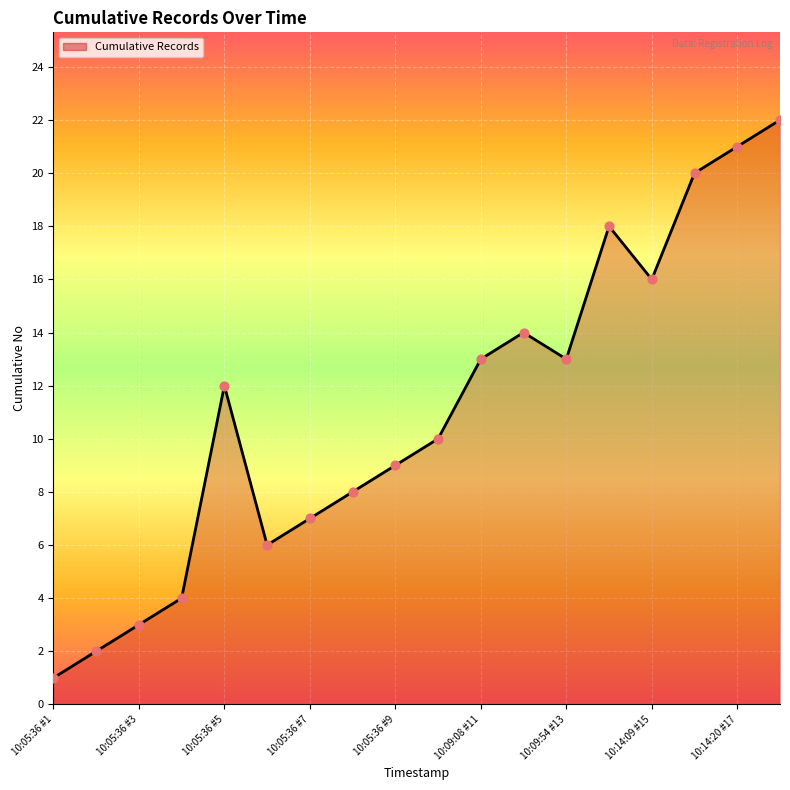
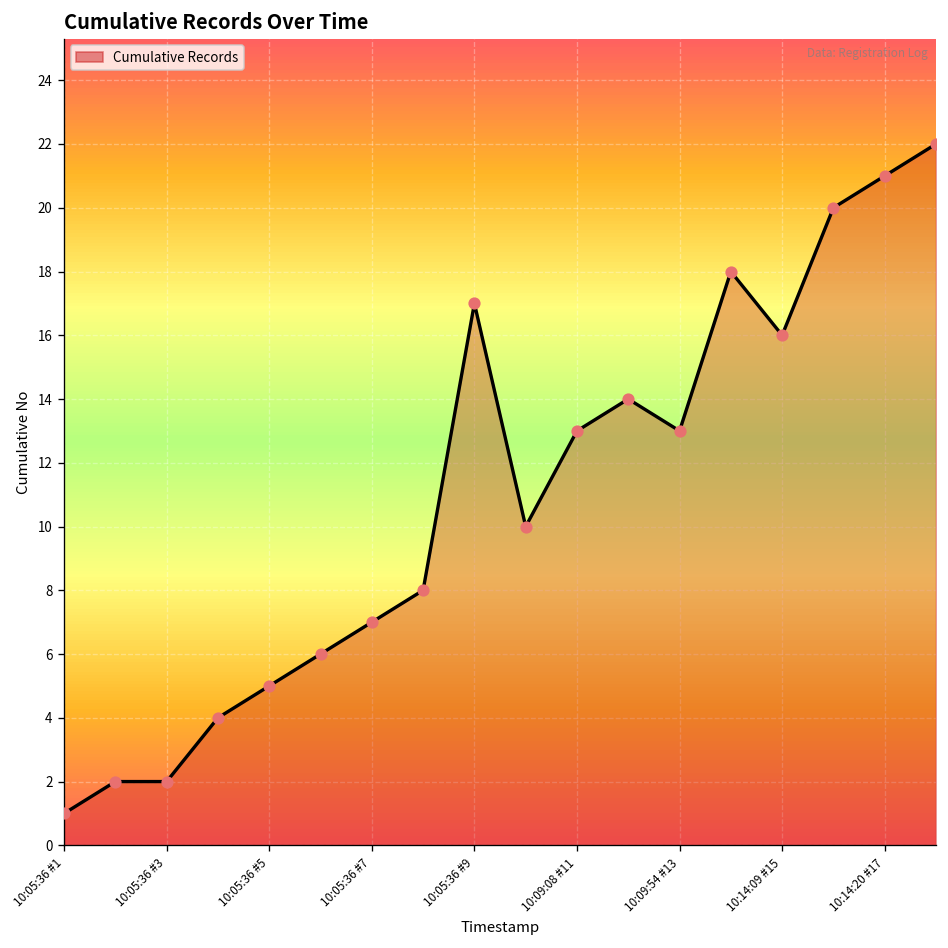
10:05:36 #3: 3 -> 2
10:05:36 #5: 12 -> 5
10:05:36 #9: 9 -> 17
